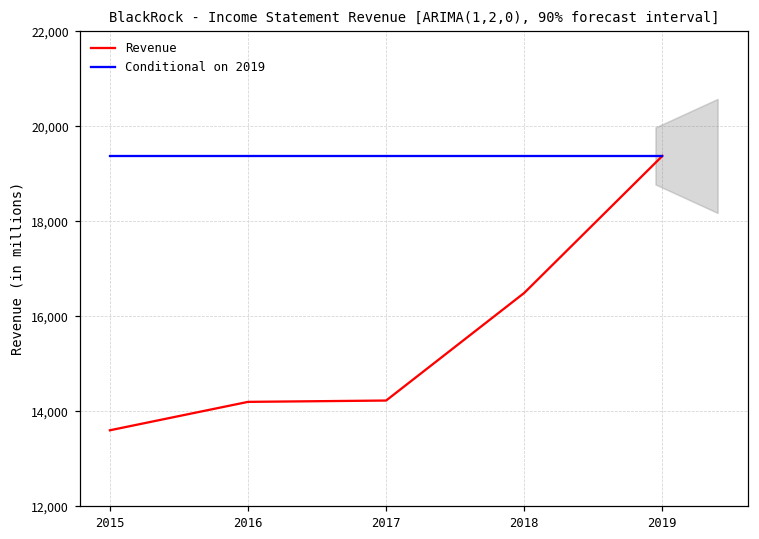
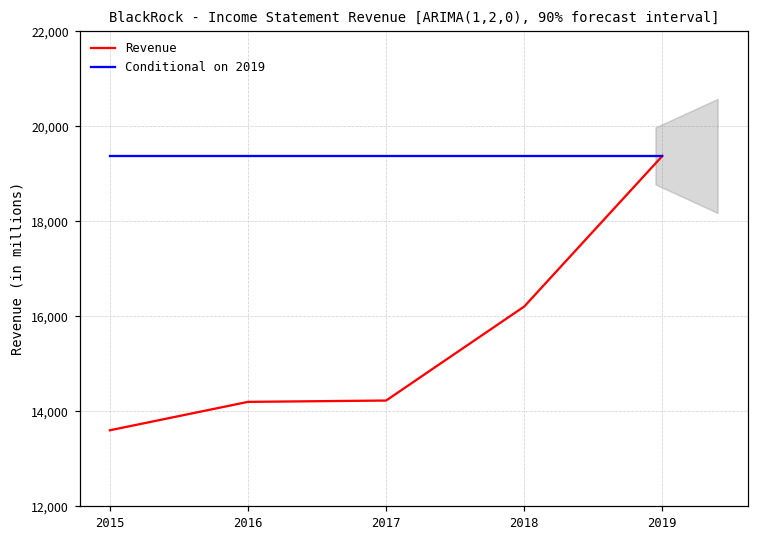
Revenue, 2018: 16,500 -> 16,200
